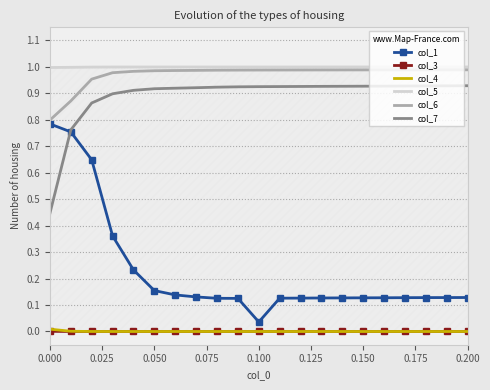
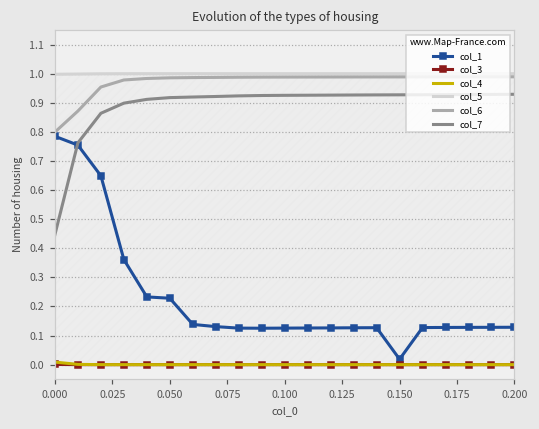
col_1, 0.050: 0.15 -> 0.23
col_1, 0.100: 0.04 -> 0.13
col_1, 0.150: 0.13 -> 0.02
